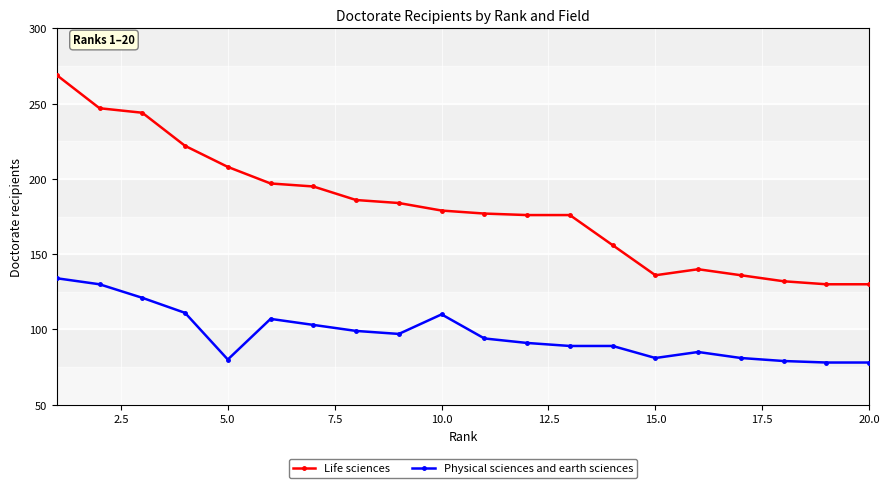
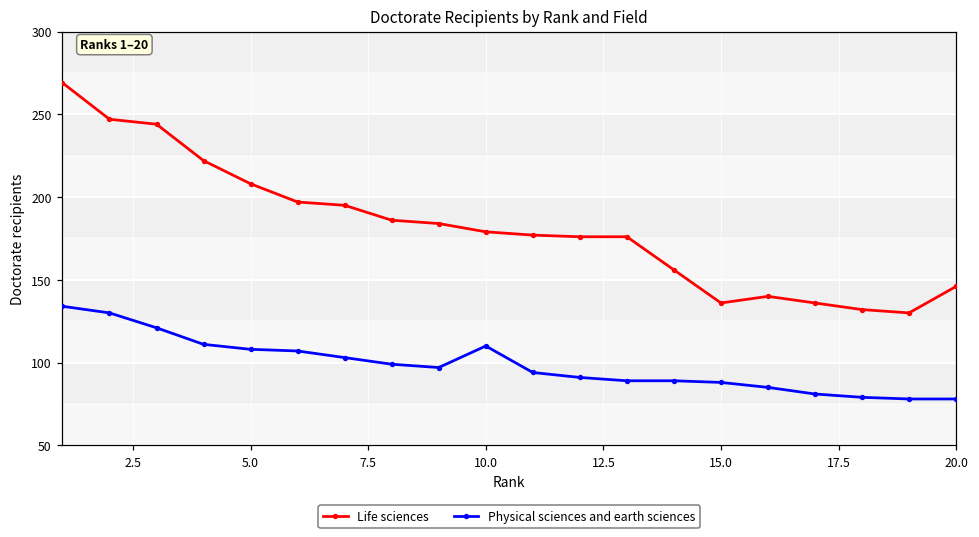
Physical sciences and earth sciences, 5.0: 80 -> 108
Physical sciences and earth sciences, 15.0: 81 -> 88
Life sciences, 20.0: 130 -> 146
